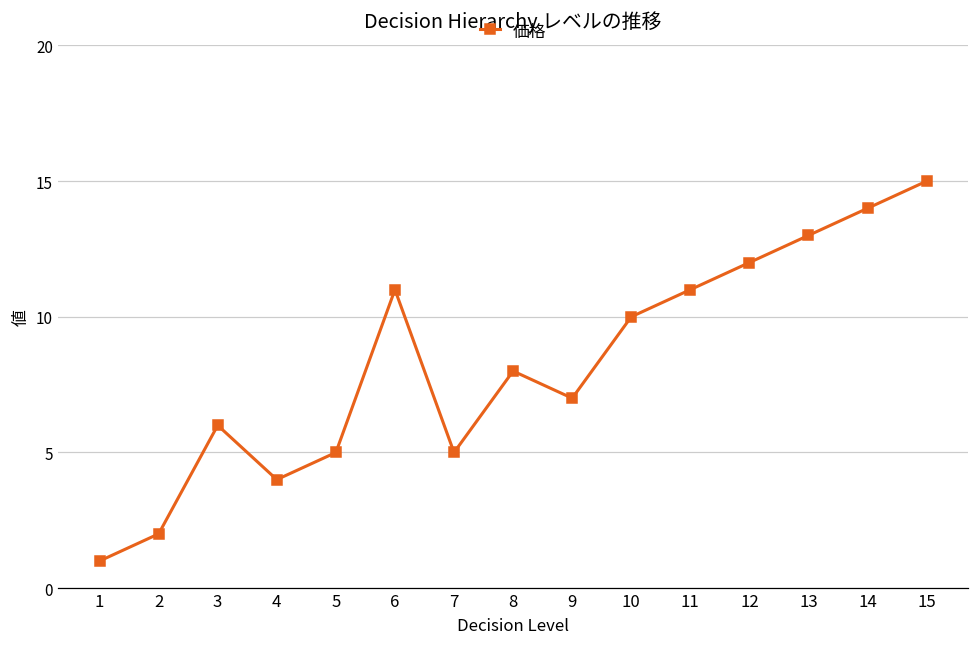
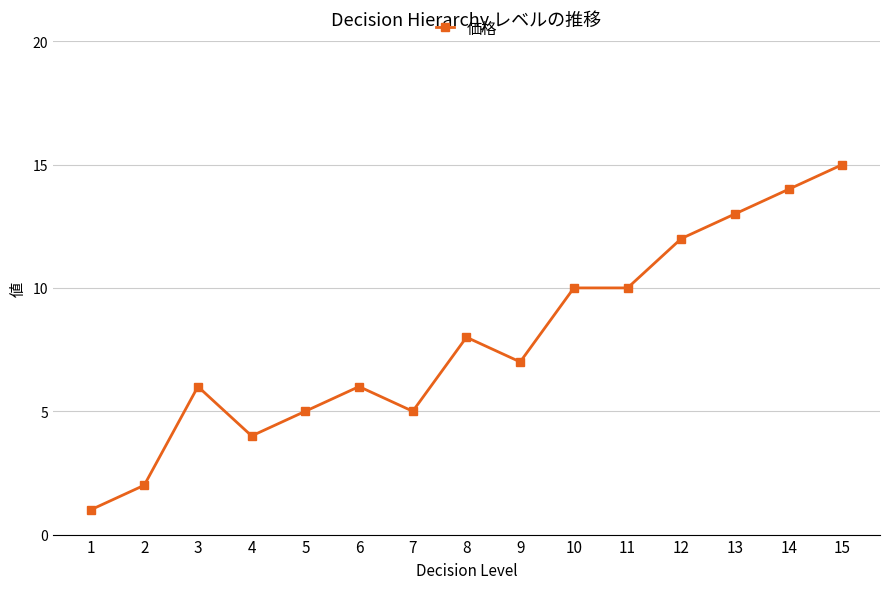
6: 11 -> 6
11: 11 -> 10
